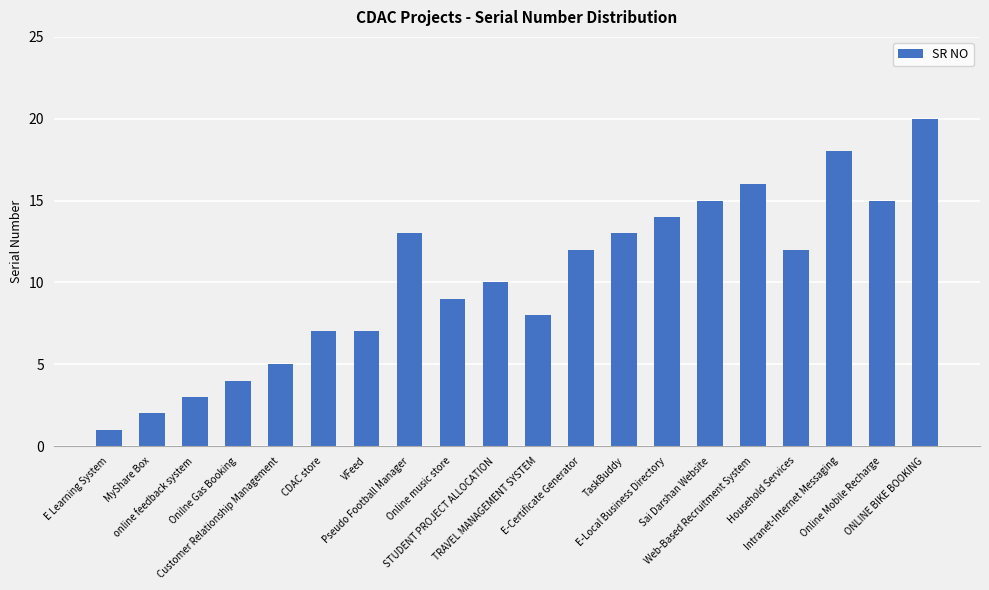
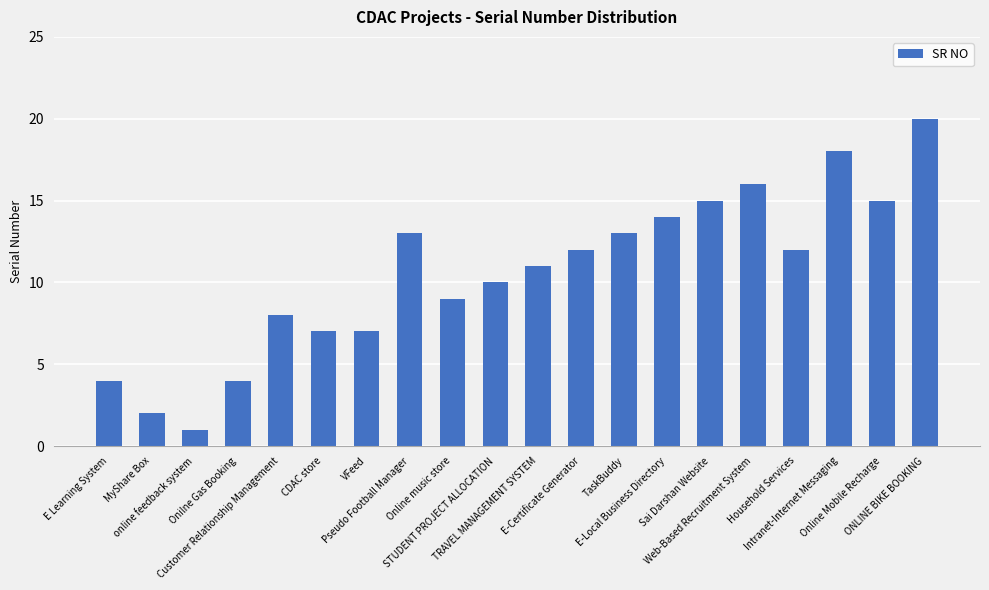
E Learning System: 1 -> 4
online feedback system: 3 -> 1
Customer Relationship Management: 5 -> 8
TRAVEL MANAGEMENT SYSTEM: 8 -> 11
